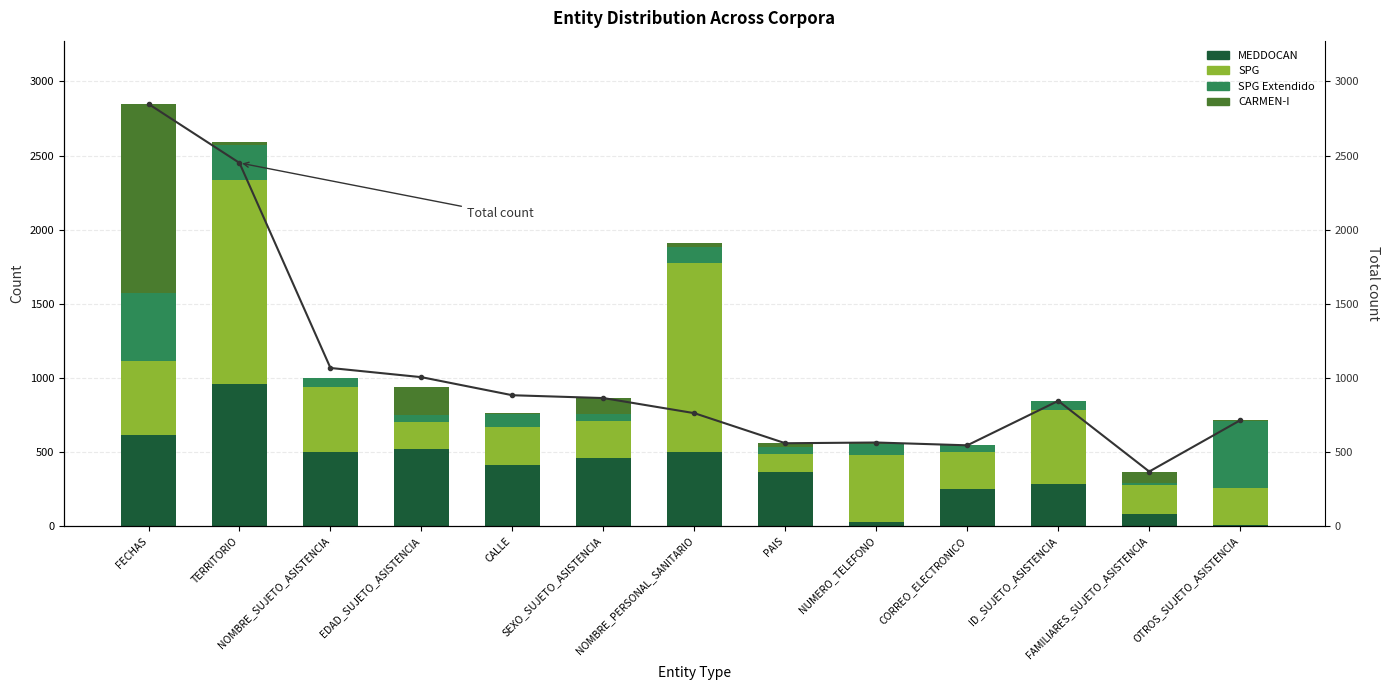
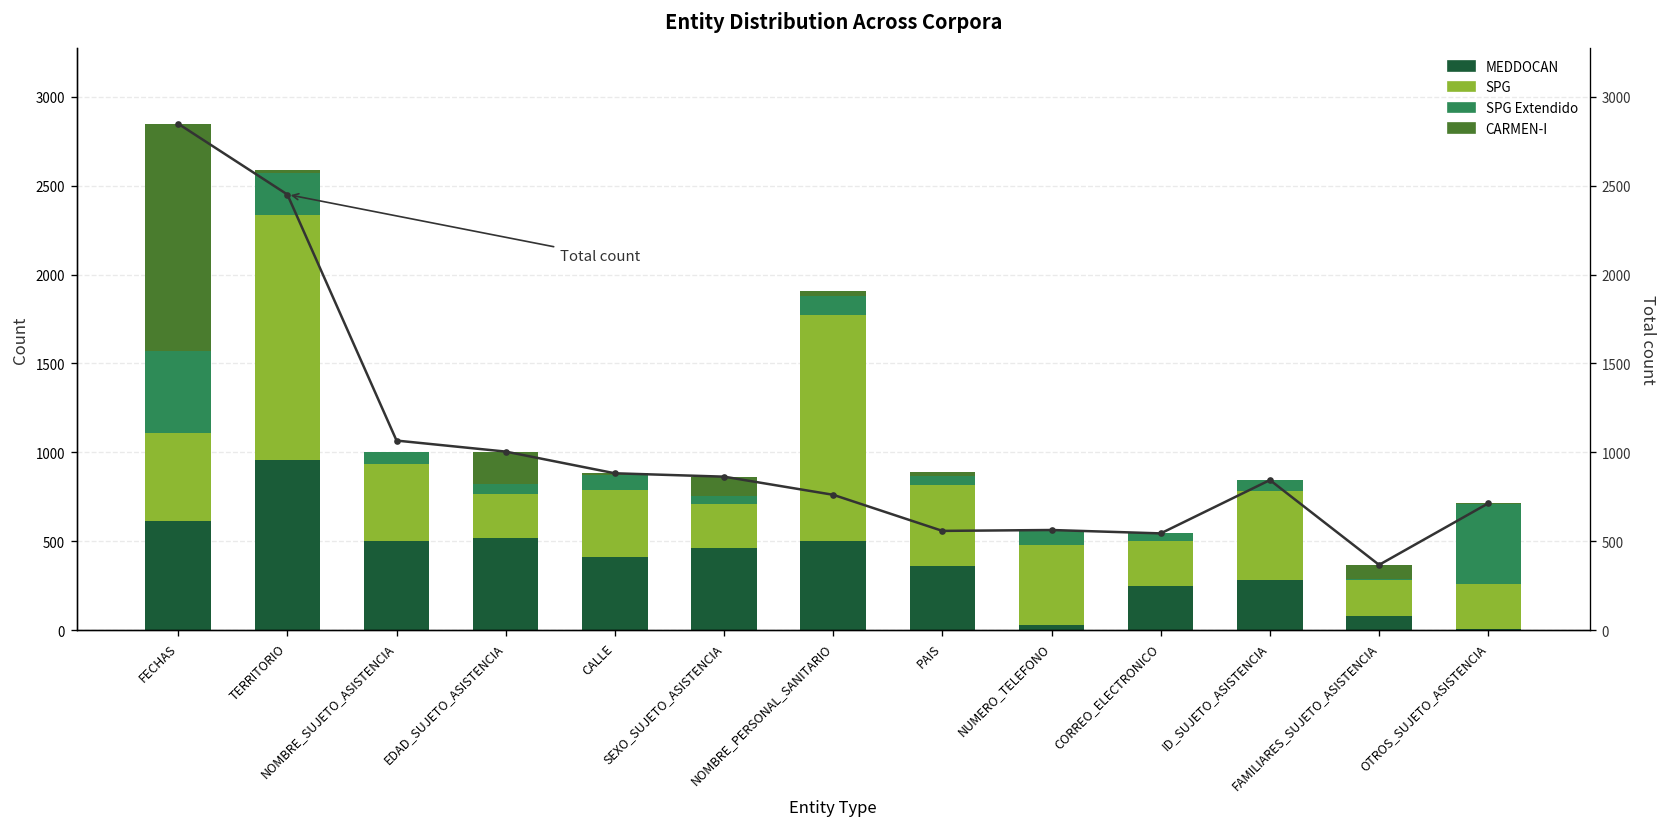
SPG, EDAD_SUJETO_ASISTENCIA: 180 -> 250
SPG, CALLE: 260 -> 380
SPG, PAIS: 130 -> 450
